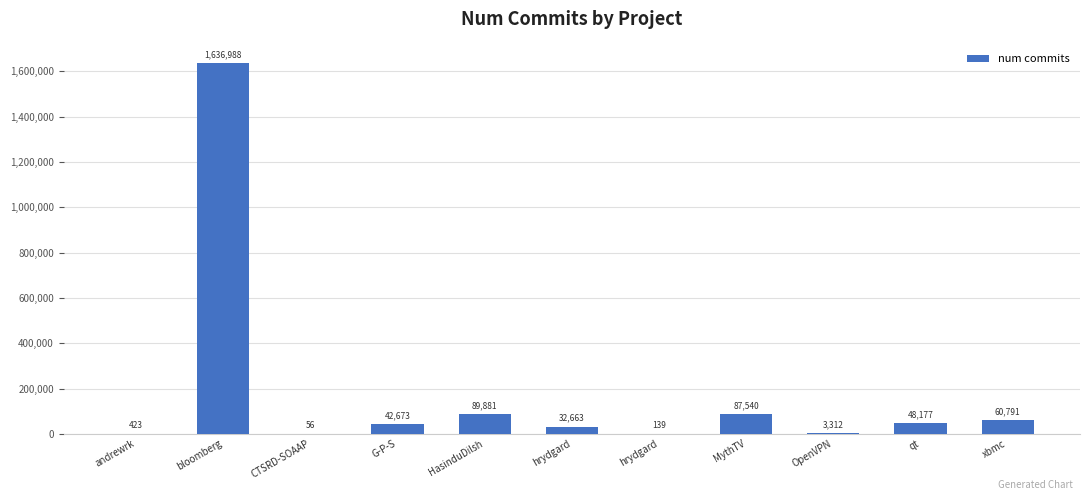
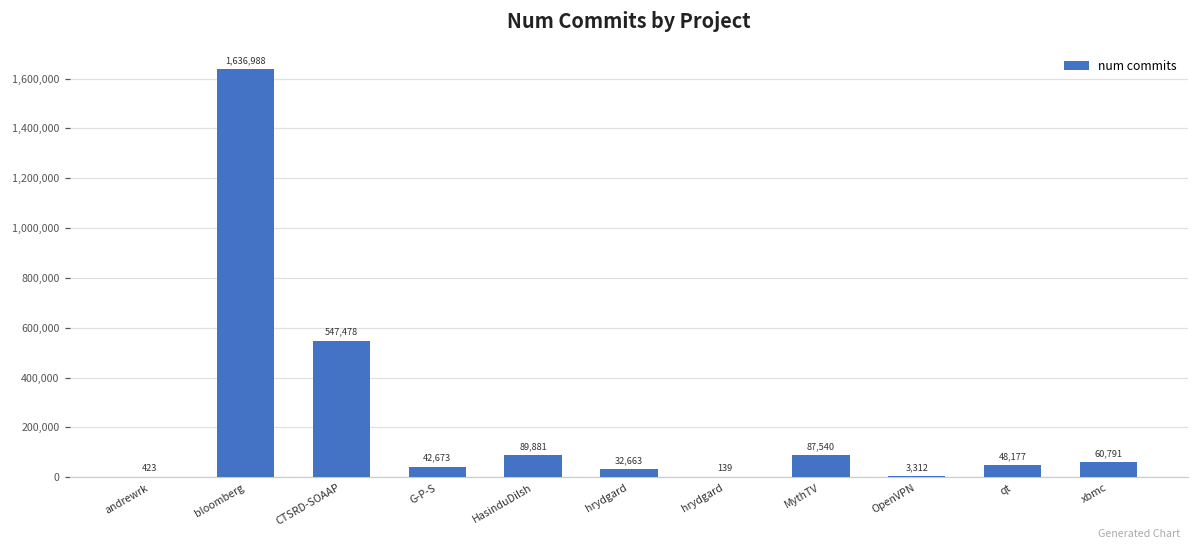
CTSRD-SOAAP: 56 -> 547,478
